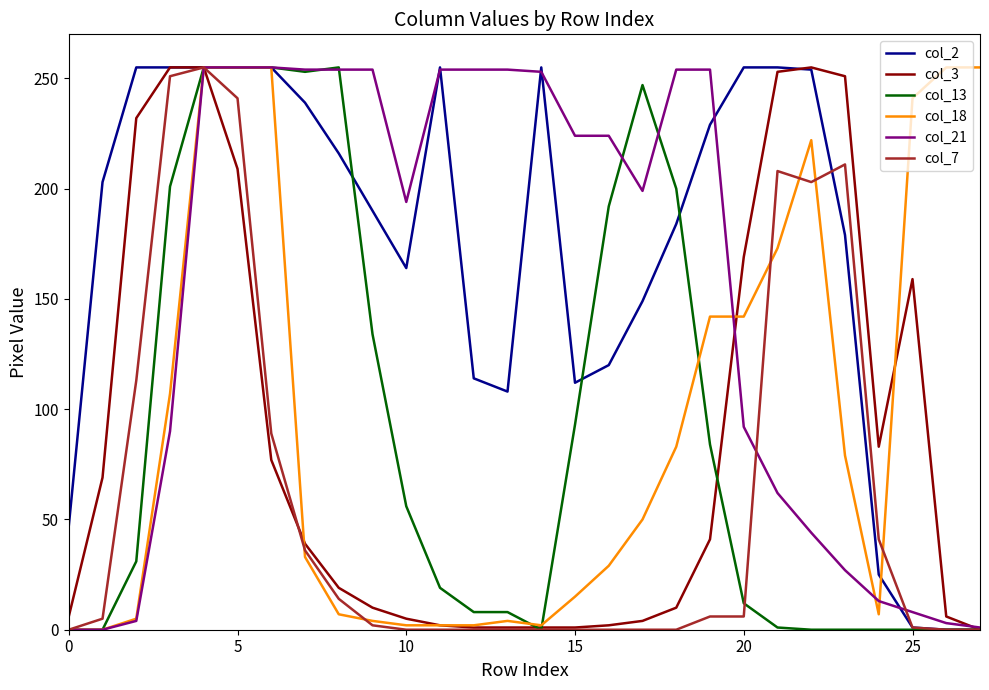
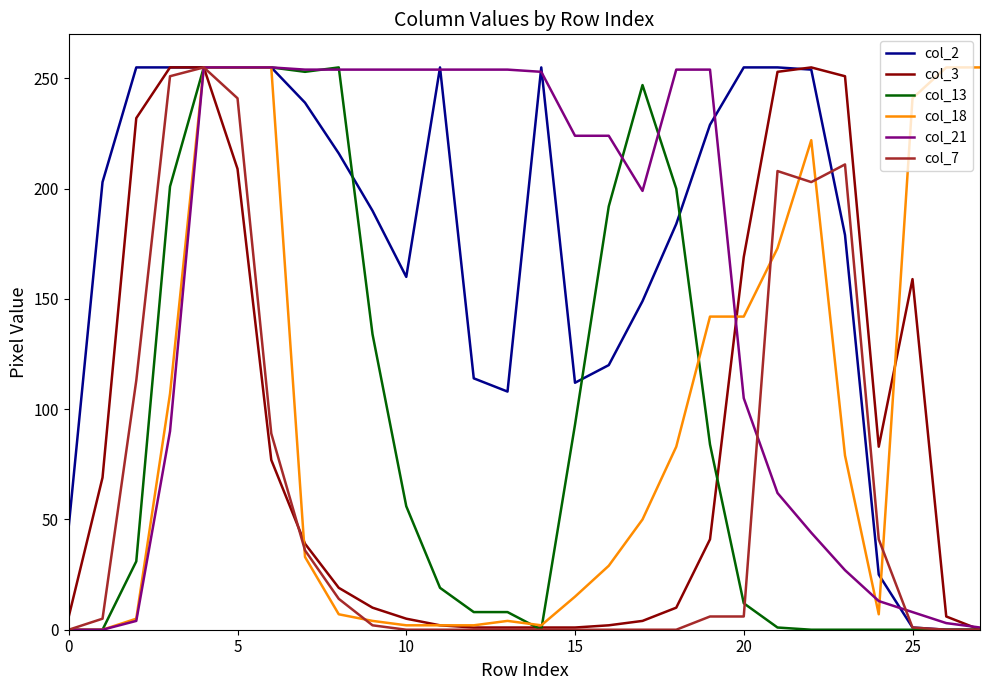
col_2, 10: 164 -> 160
col_21, 10: 194 -> 254
col_21, 20: 92 -> 105
